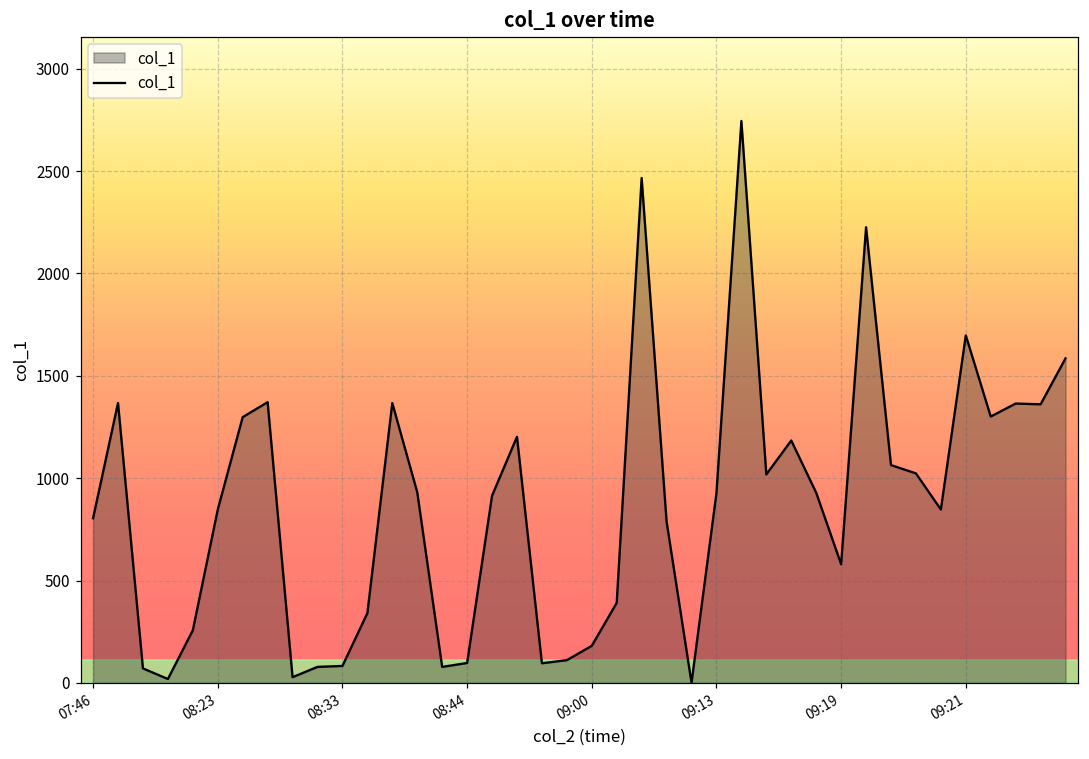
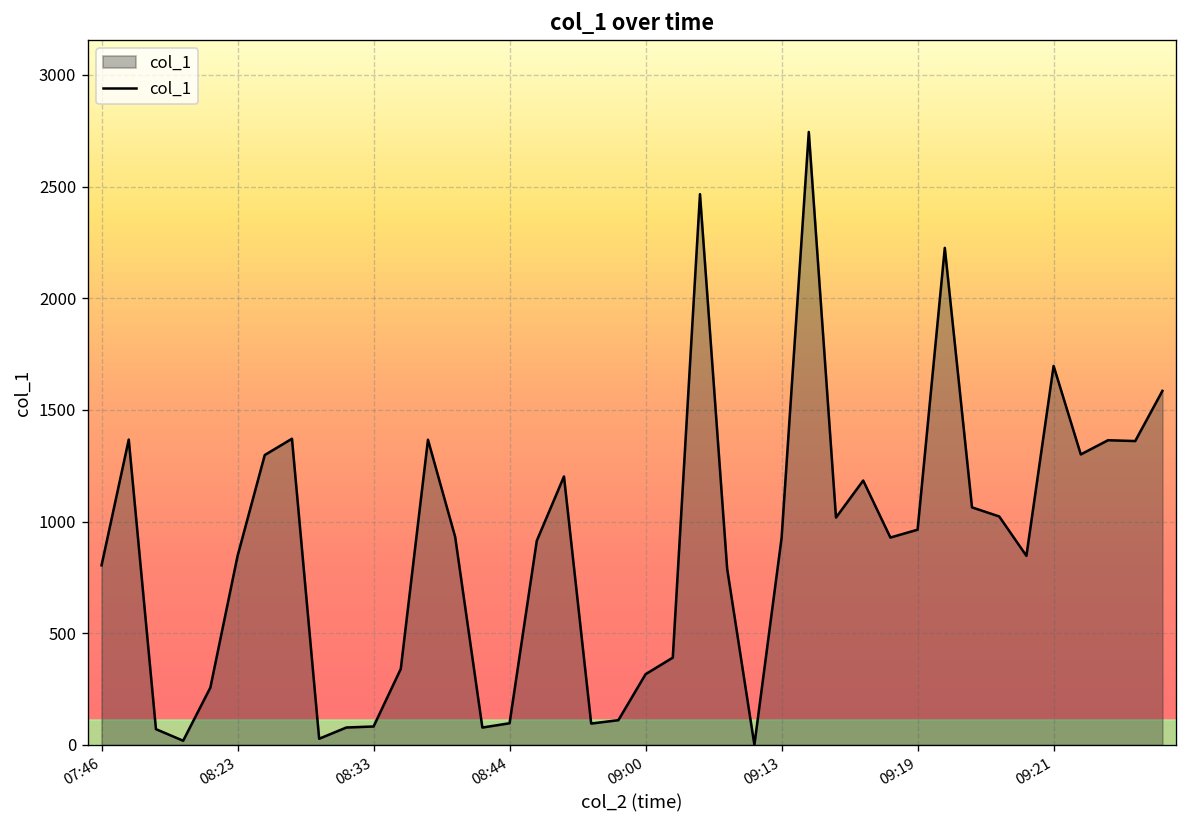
09:00: 180 -> 320
09:19: 580 -> 960
